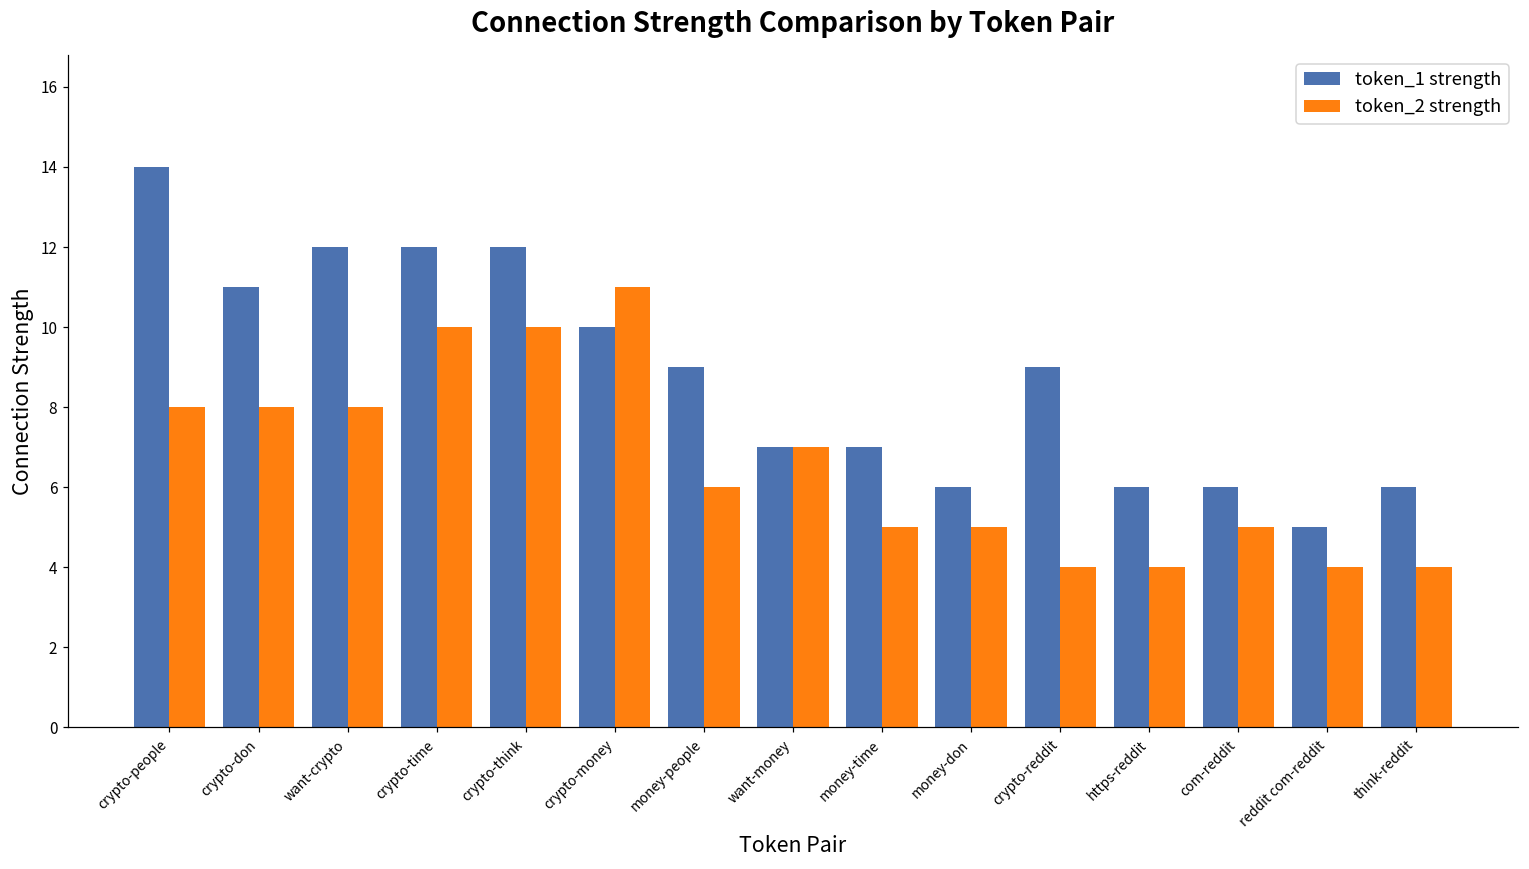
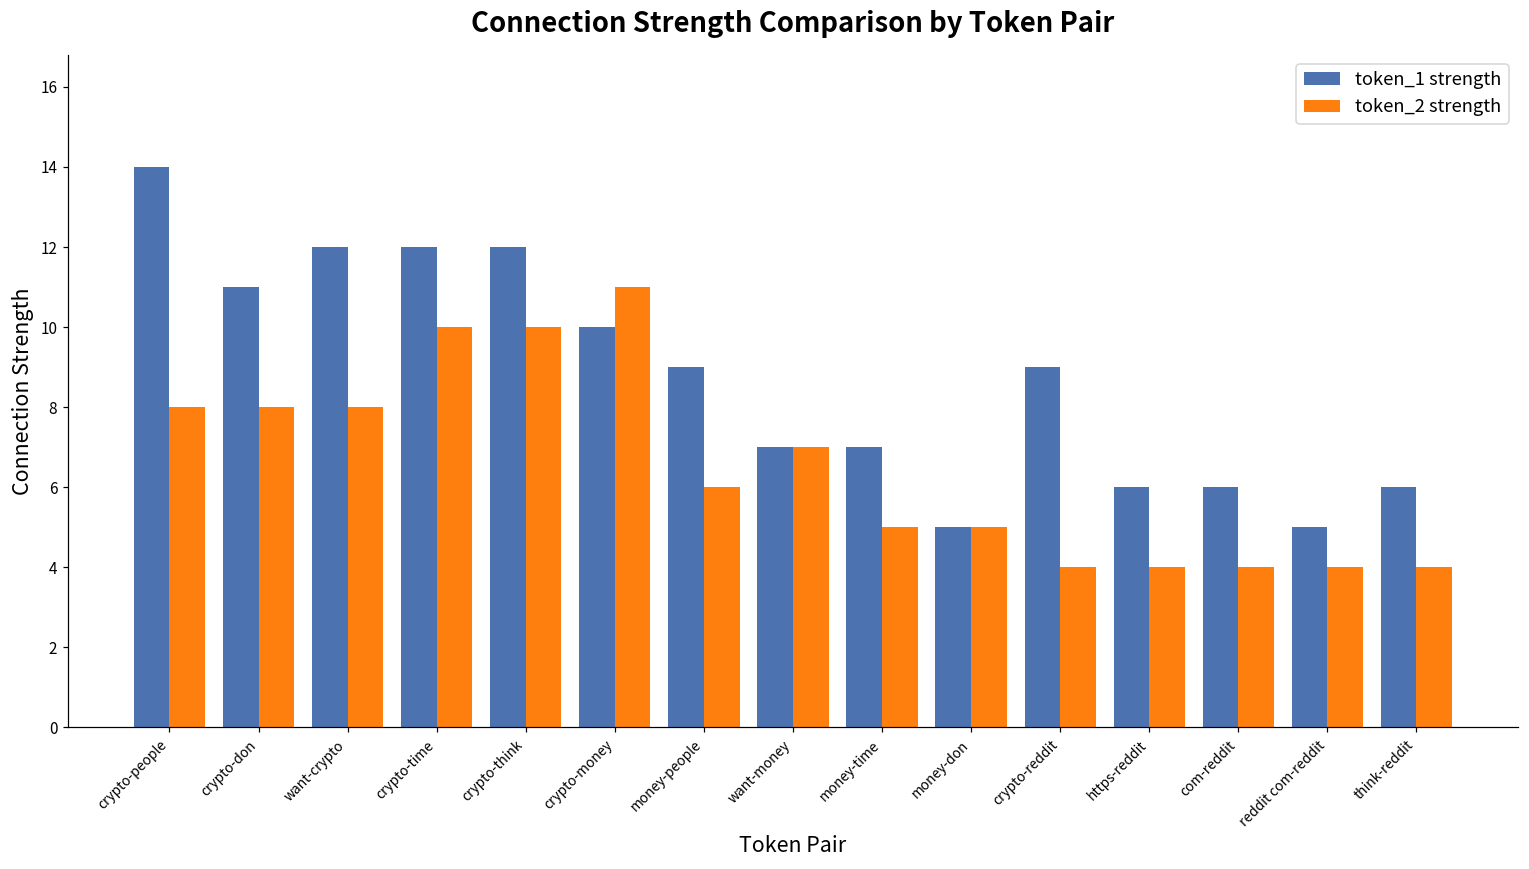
token_1 strength, money-don: 6 -> 5
token_2 strength, com-reddit: 5 -> 4
